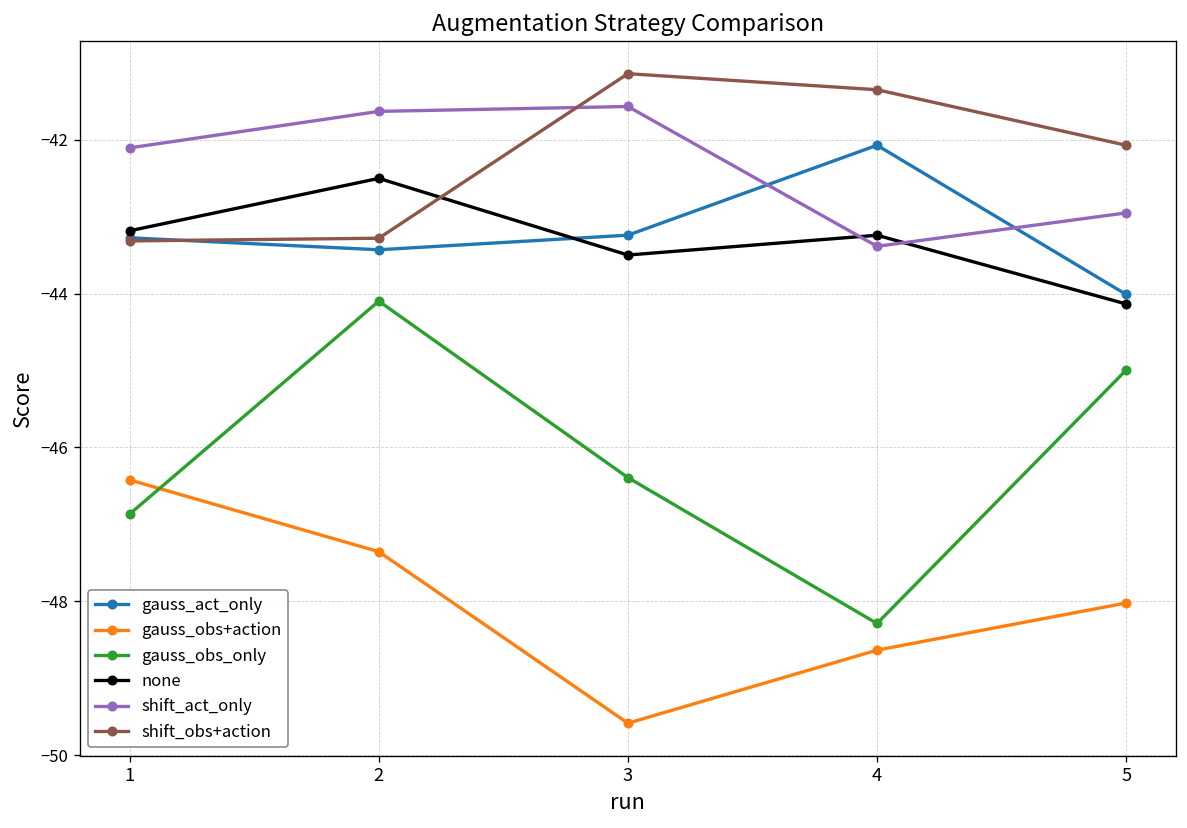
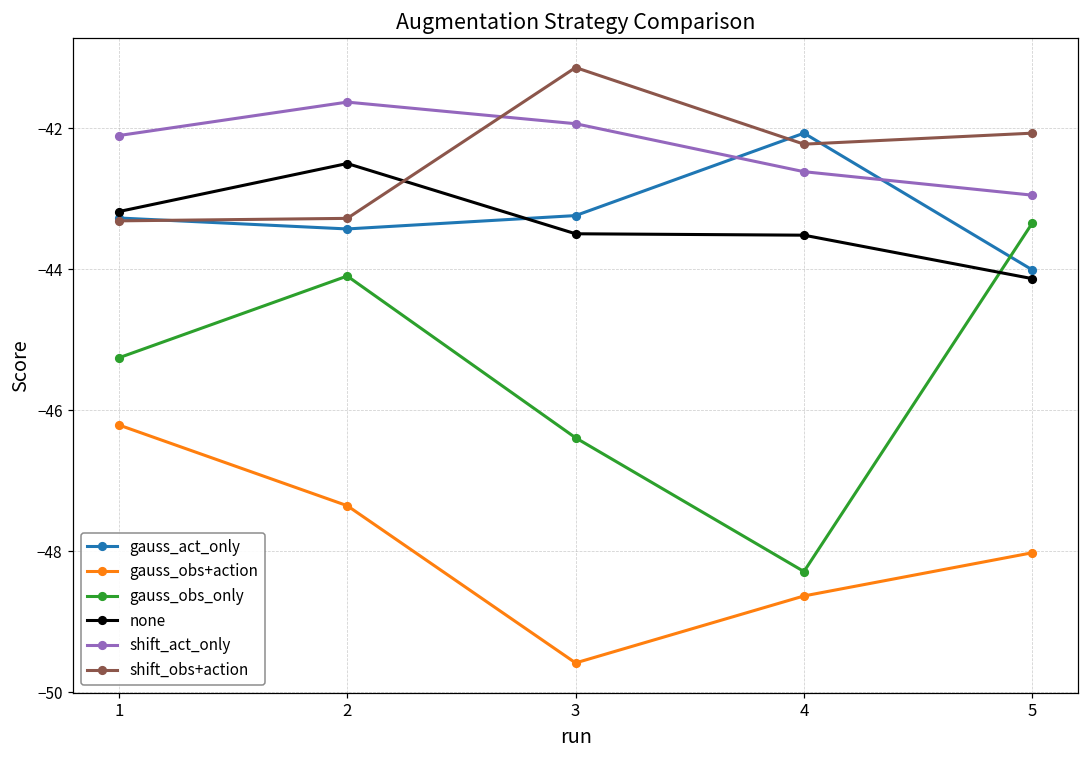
gauss_obs+action, 1: -46.4 -> -46.2
gauss_obs_only, 1: -46.9 -> -45.3
shift_act_only, 3: -41.6 -> -41.9
none, 4: -43.2 -> -43.5
shift_act_only, 4: -43.4 -> -42.6
shift_obs+action, 4: -41.4 -> -42.2
gauss_obs_only, 5: -45.0 -> -43.3
